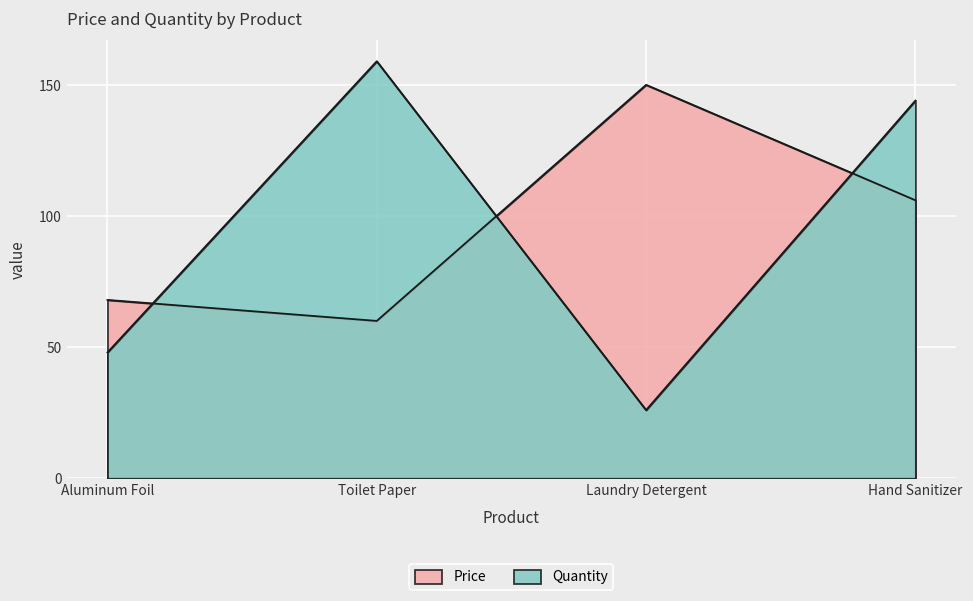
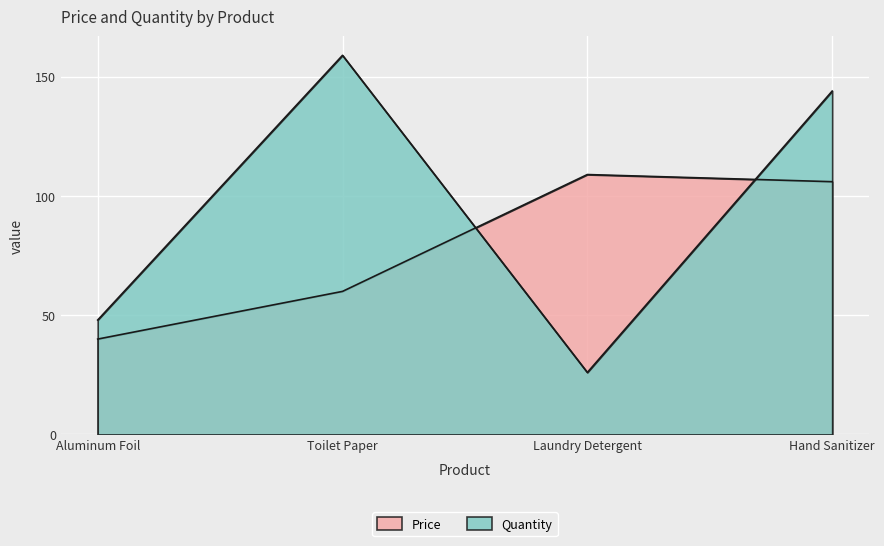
Price, Aluminum Foil: 68 -> 40
Price, Laundry Detergent: 150 -> 109
